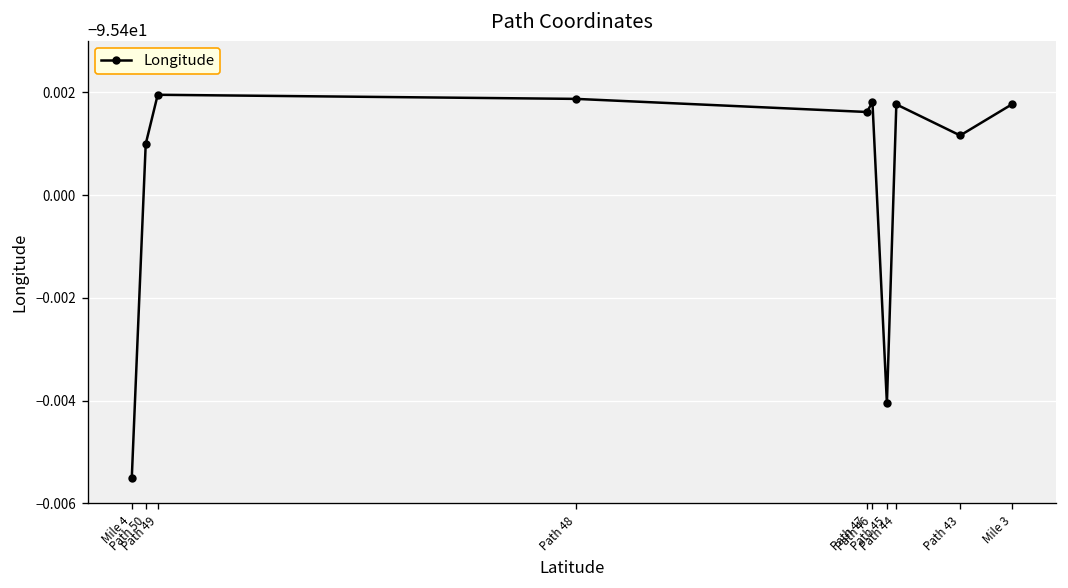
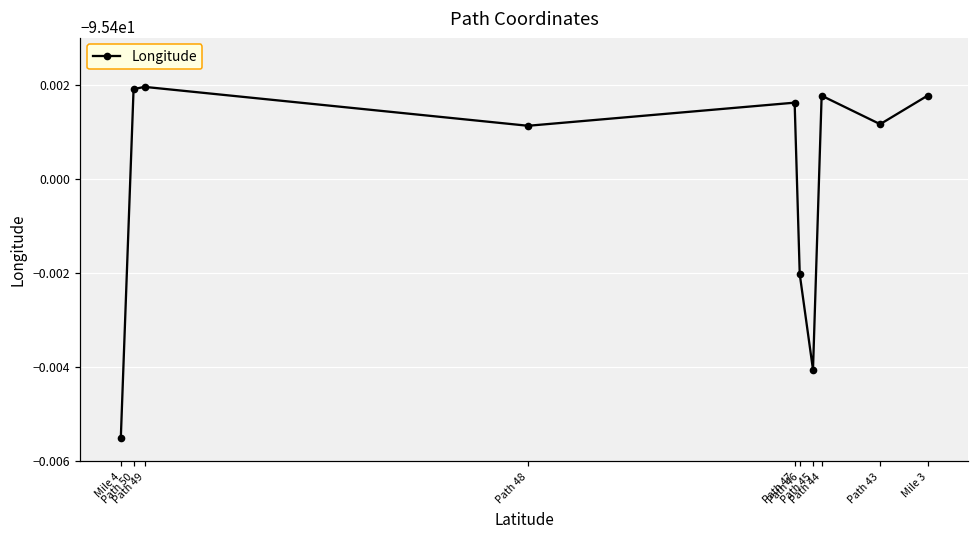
Path 50: -95.3990 -> -95.3981
Path 48: -95.3981 -> -95.3989
Path 46: -95.3982 -> -95.4020
